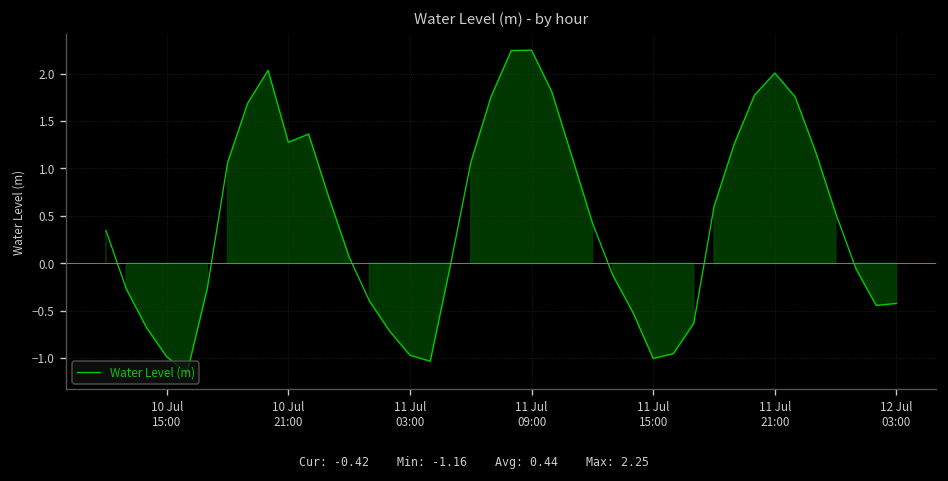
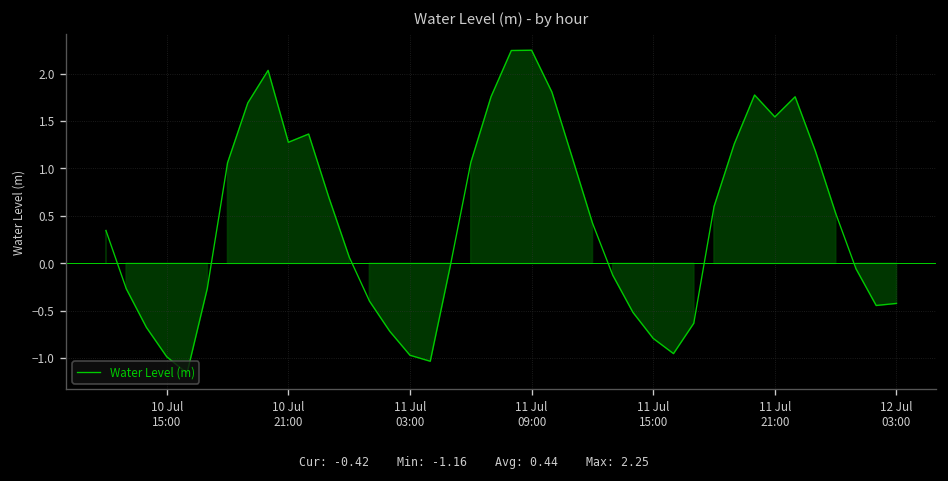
11 Jul 15:00: -1.0 -> -0.8
11 Jul 21:00: 2.0 -> 1.5
